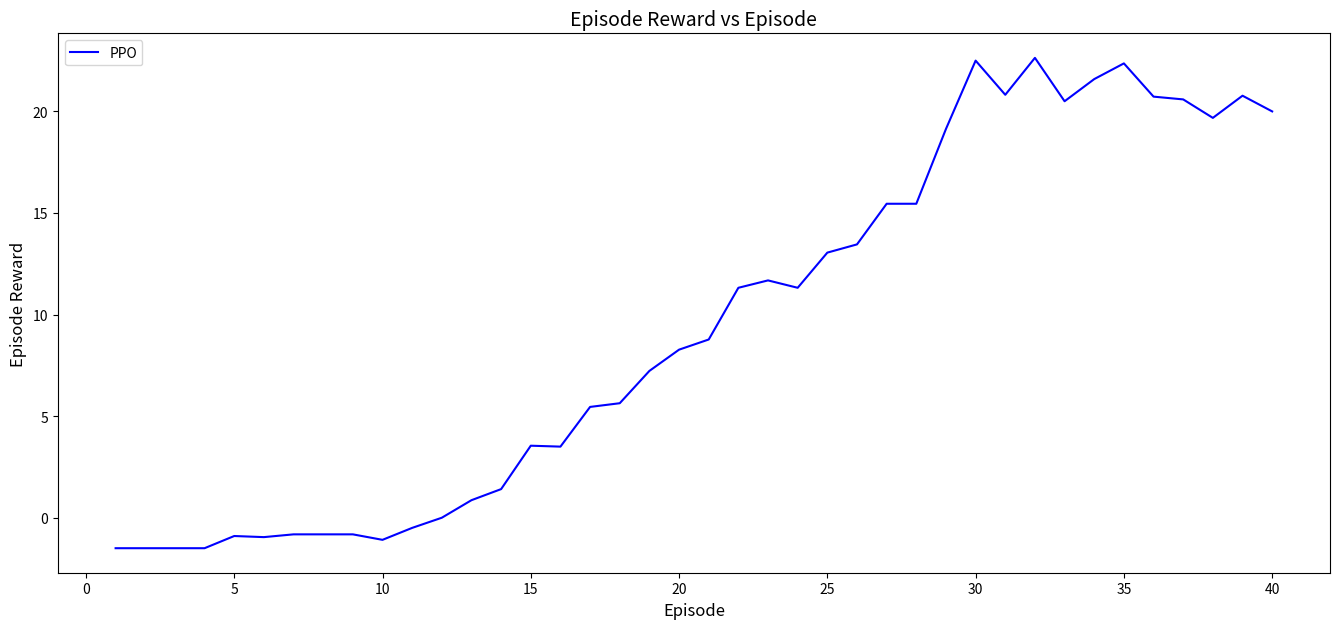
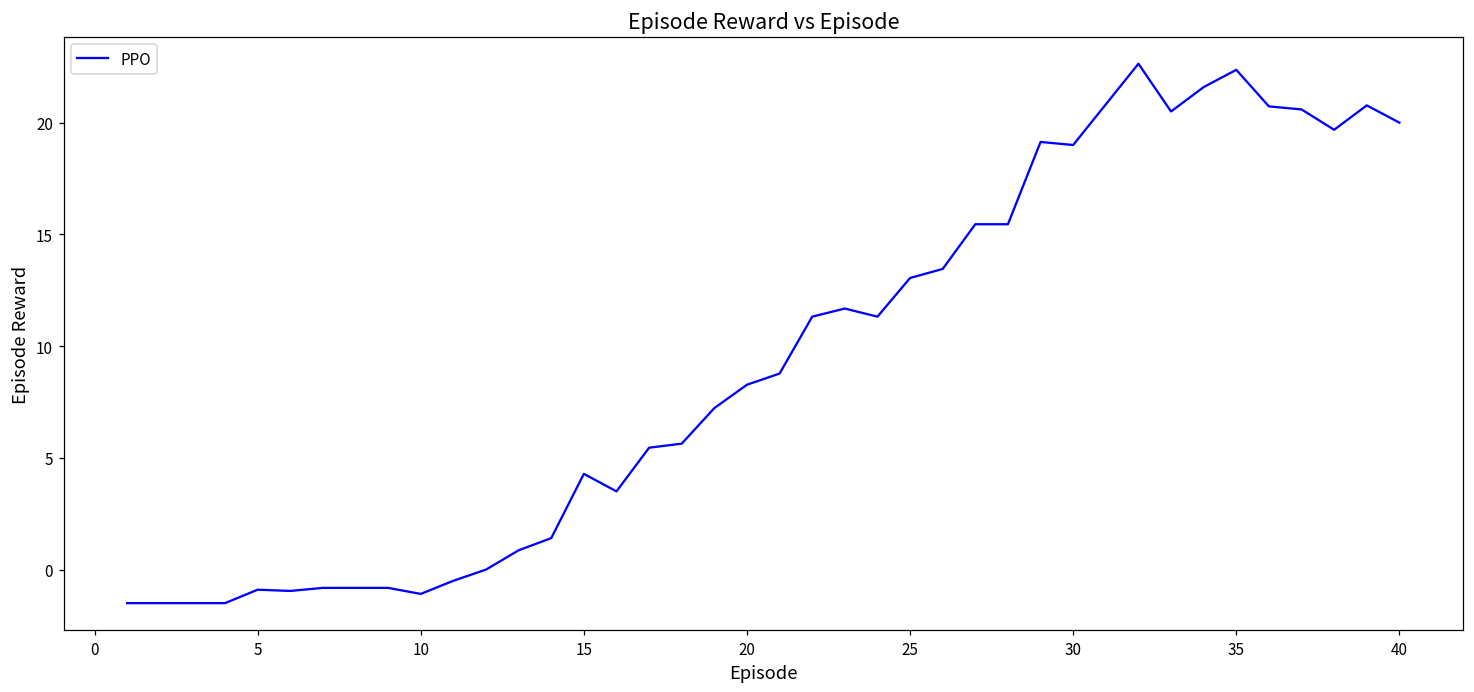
15: 3.5 -> 4.3
30: 22.5 -> 19.0
